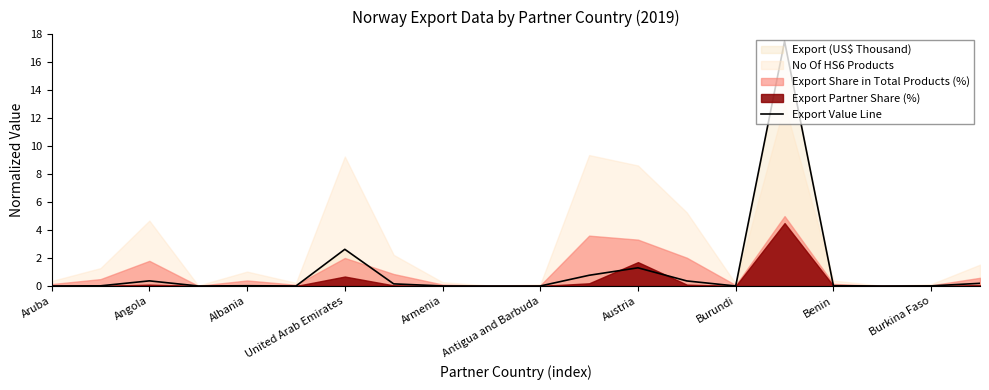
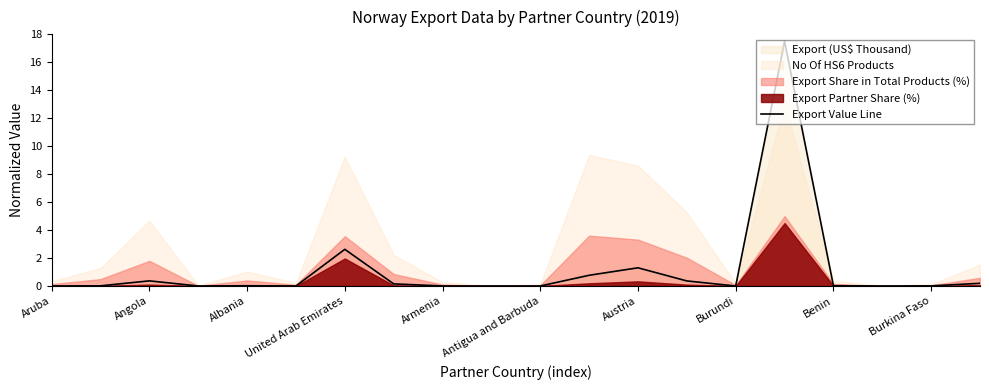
Export Share in Total Products (%), United Arab Emirates: 2.0 -> 3.6
Export Partner Share (%), United Arab Emirates: 0.7 -> 2.0
Export Partner Share (%), Austria: 1.7 -> 0.3
